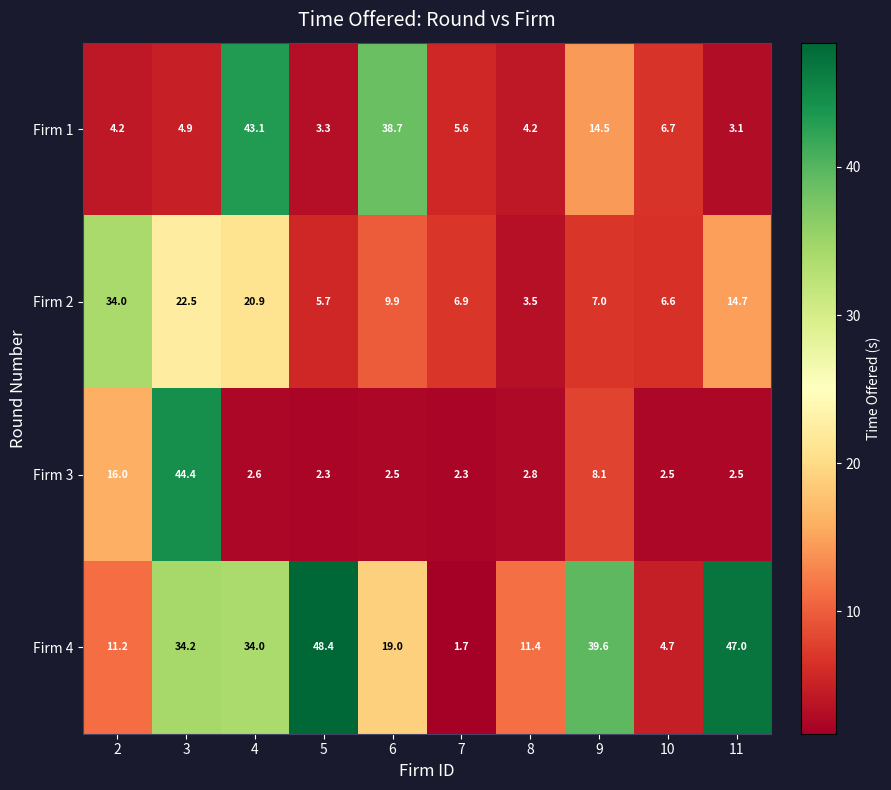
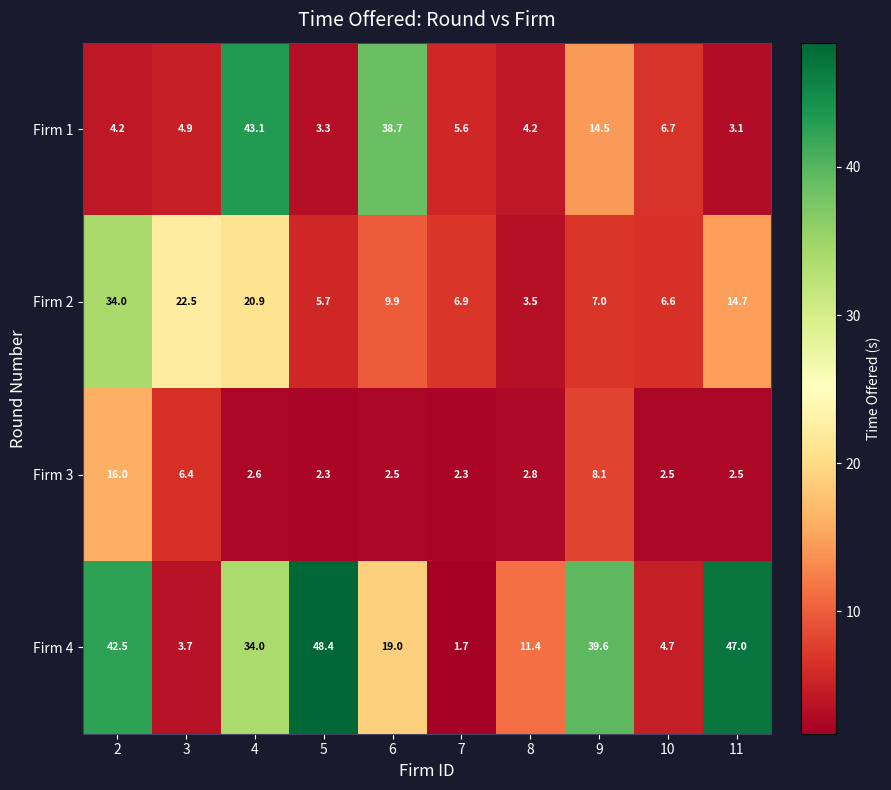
Firm 3, 3: 44.4 -> 6.4
Firm 4, 2: 11.2 -> 42.5
Firm 4, 3: 34.2 -> 3.7
